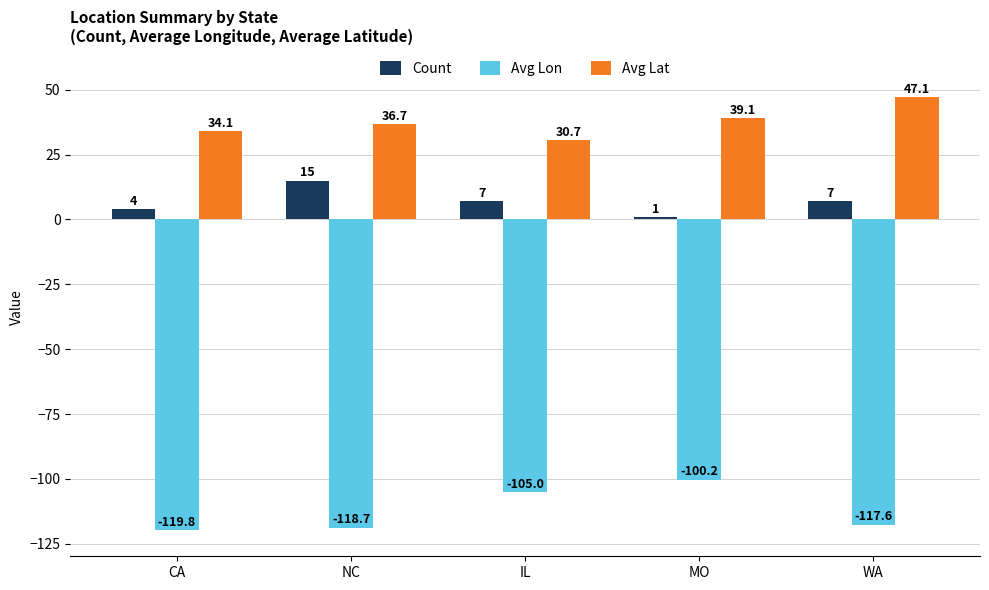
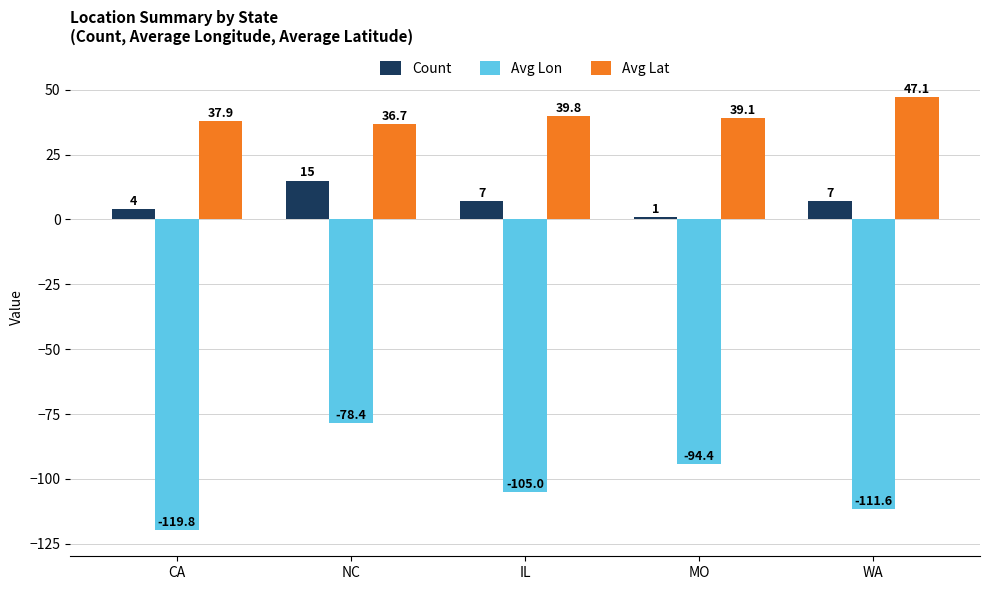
Avg Lat, CA: 34.1 -> 37.9
Avg Lon, NC: -118.7 -> -78.4
Avg Lat, IL: 30.7 -> 39.8
Avg Lon, MO: -100.2 -> -94.4
Avg Lon, WA: -117.6 -> -111.6
